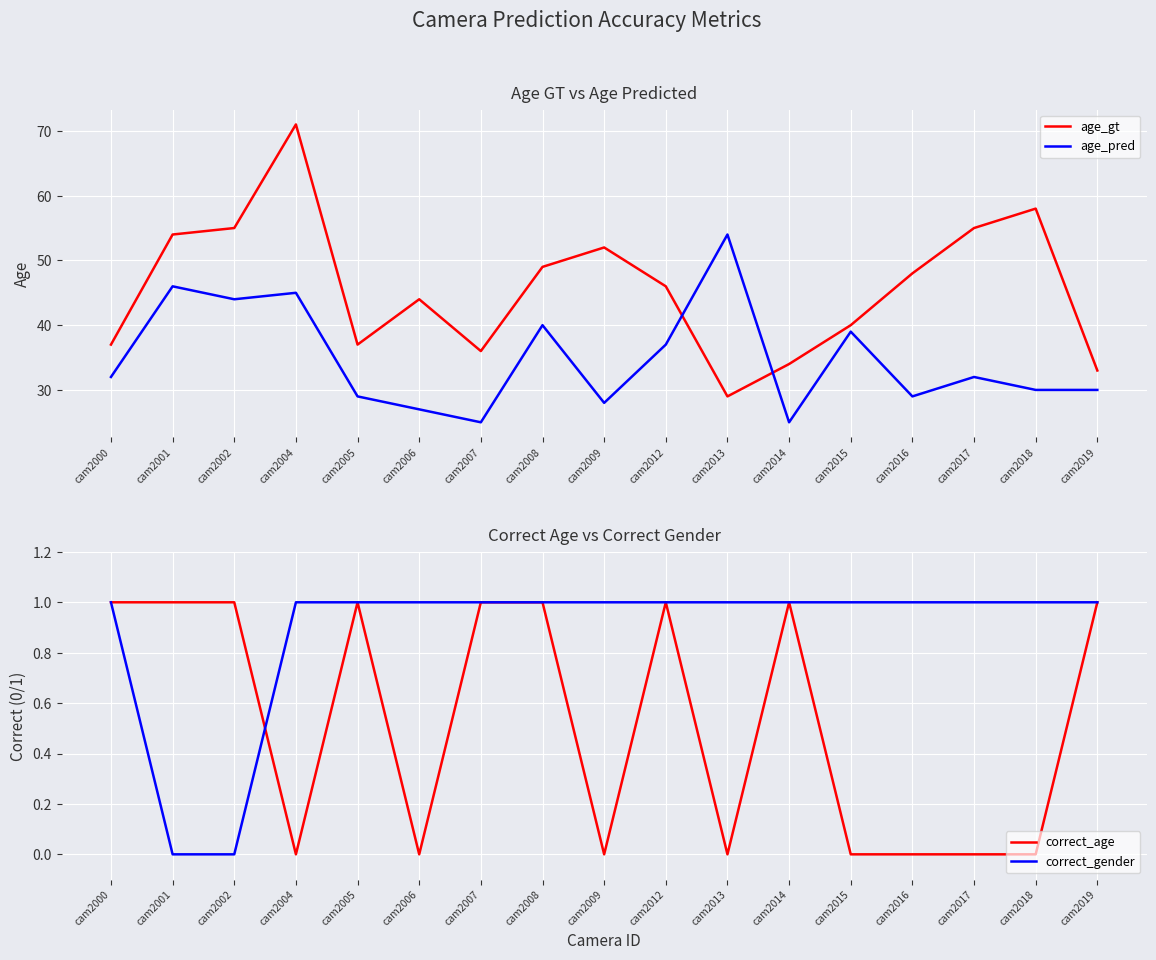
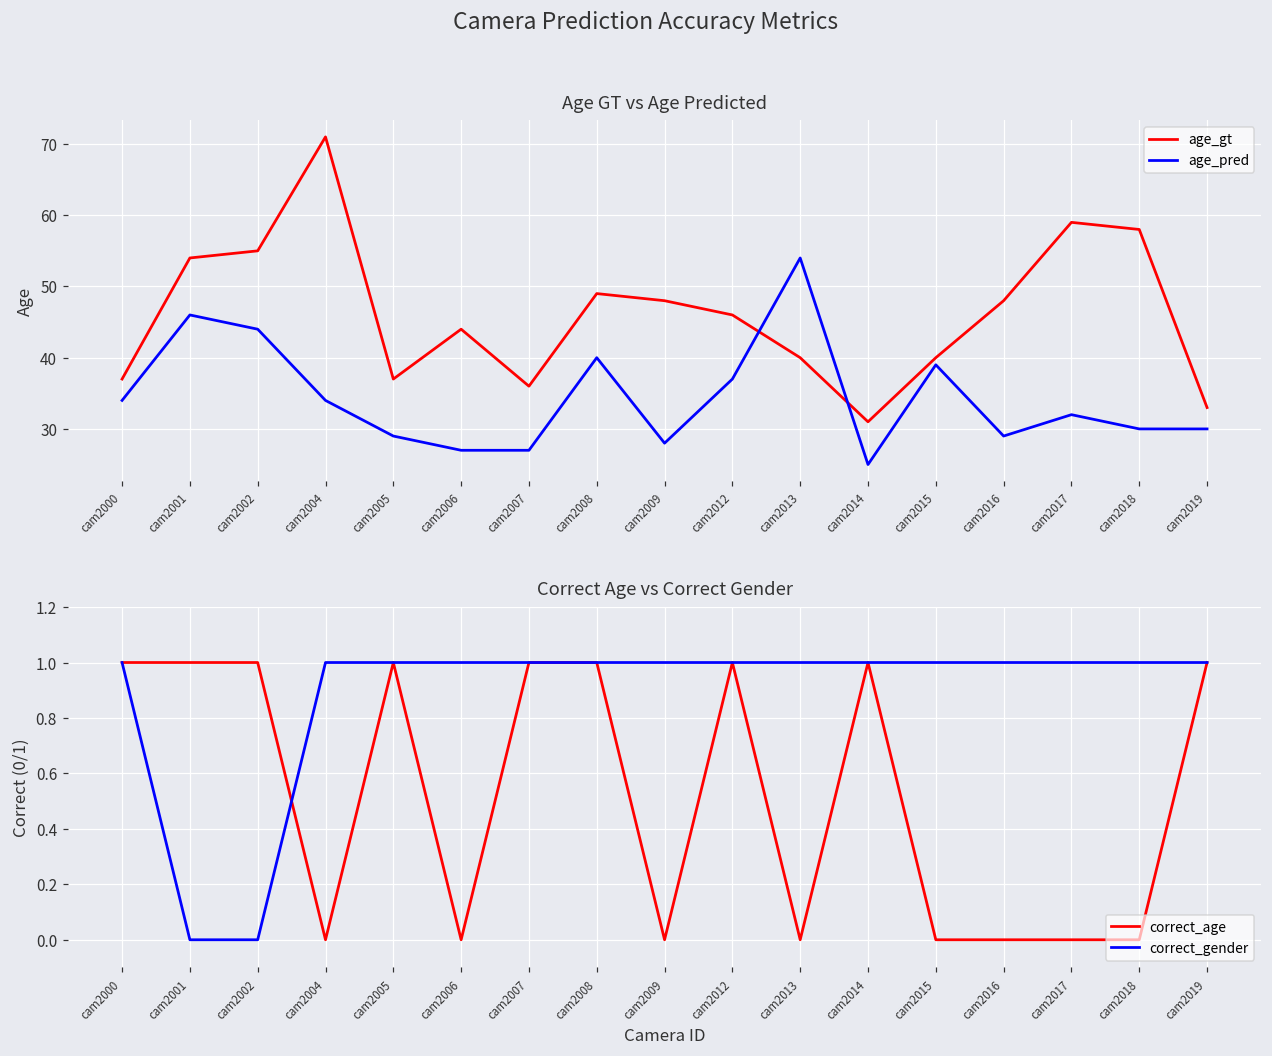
Age GT vs Age Predicted, age_pred, cam2000: 32 -> 34
Age GT vs Age Predicted, age_pred, cam2004: 45 -> 34
Age GT vs Age Predicted, age_pred, cam2007: 25 -> 27
Age GT vs Age Predicted, age_gt, cam2009: 52 -> 48
Age GT vs Age Predicted, age_gt, cam2013: 29 -> 40
Age GT vs Age Predicted, age_gt, cam2014: 34 -> 31
Age GT vs Age Predicted, age_gt, cam2017: 55 -> 59
